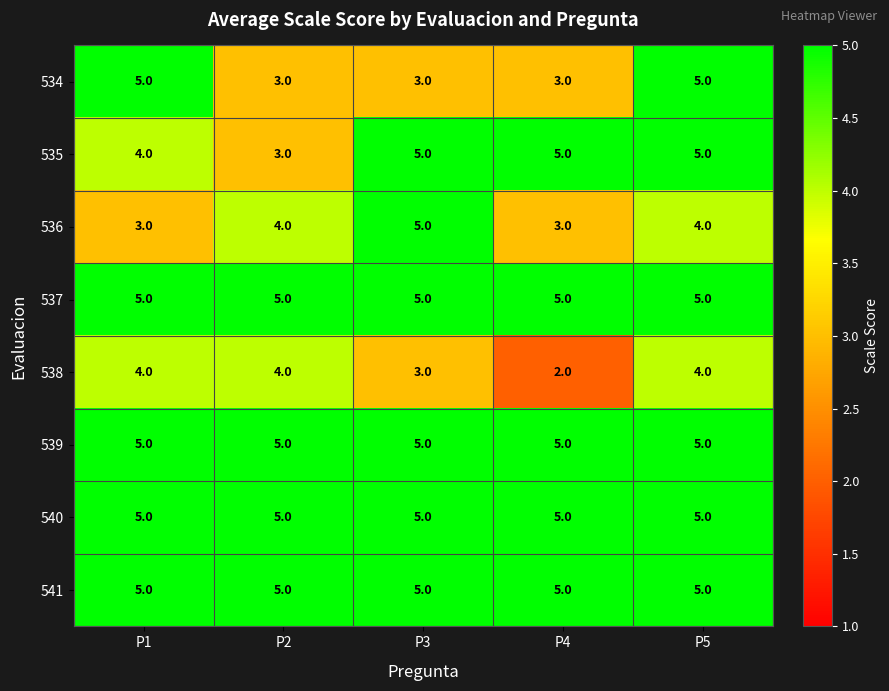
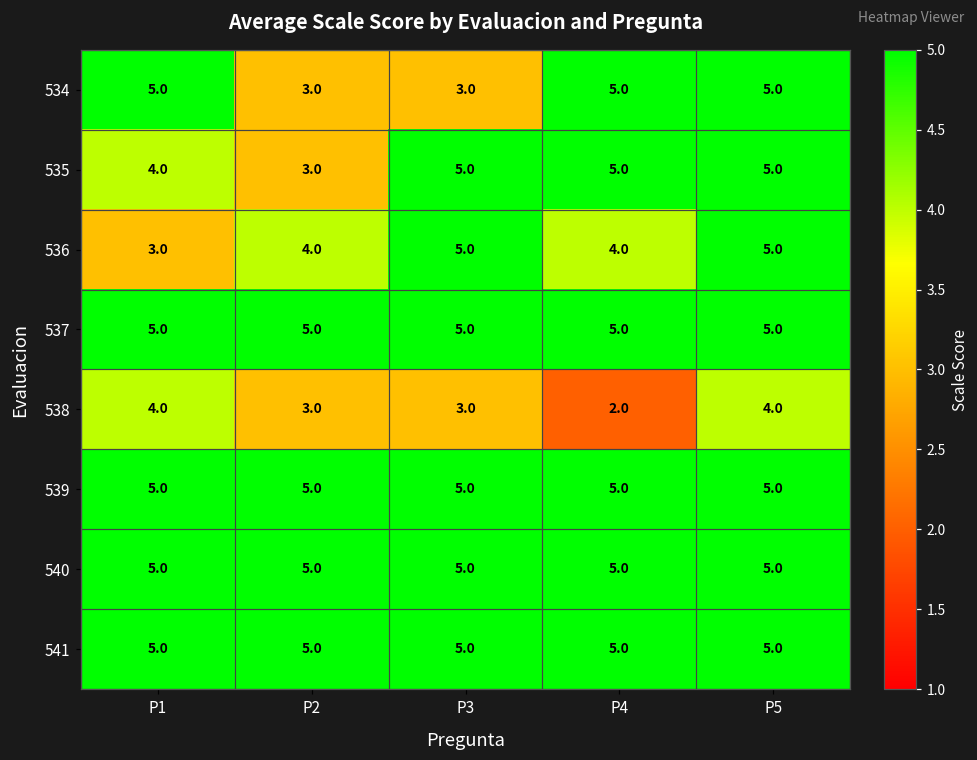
534, P4: 3.0 -> 5.0
536, P4: 3.0 -> 4.0
536, P5: 4.0 -> 5.0
538, P2: 4.0 -> 3.0
